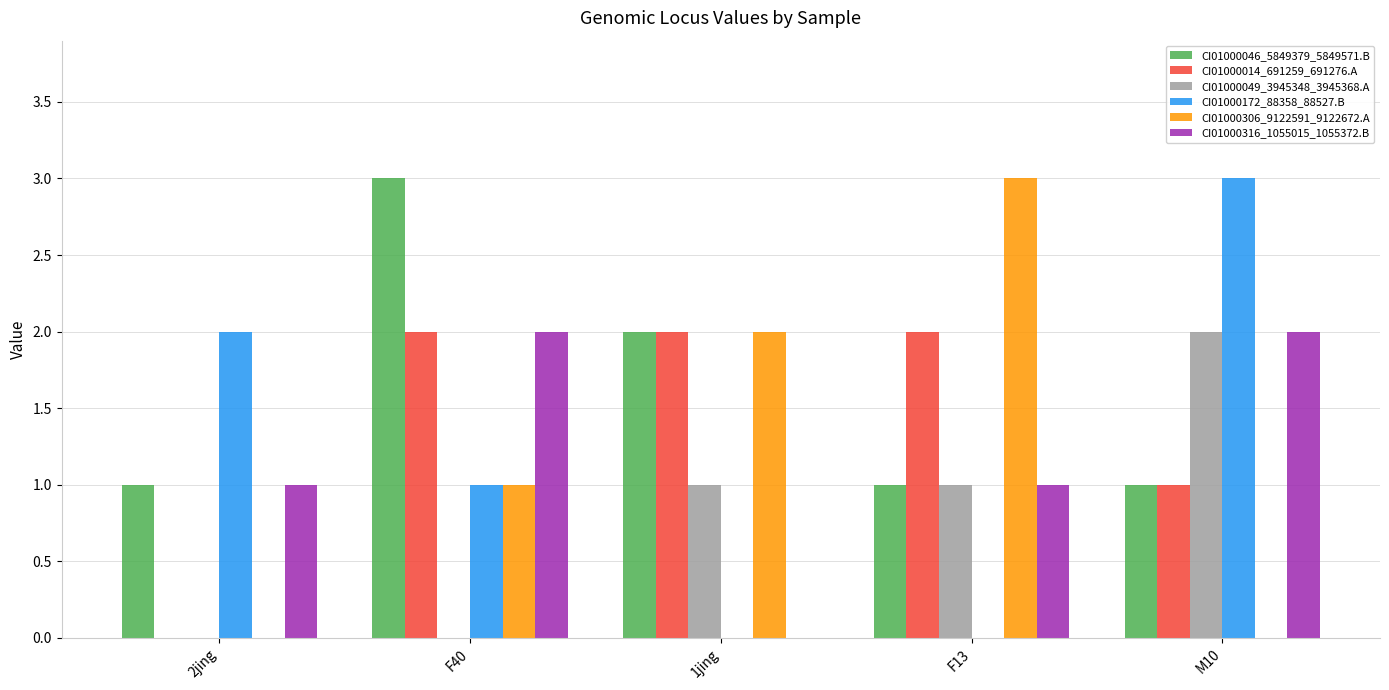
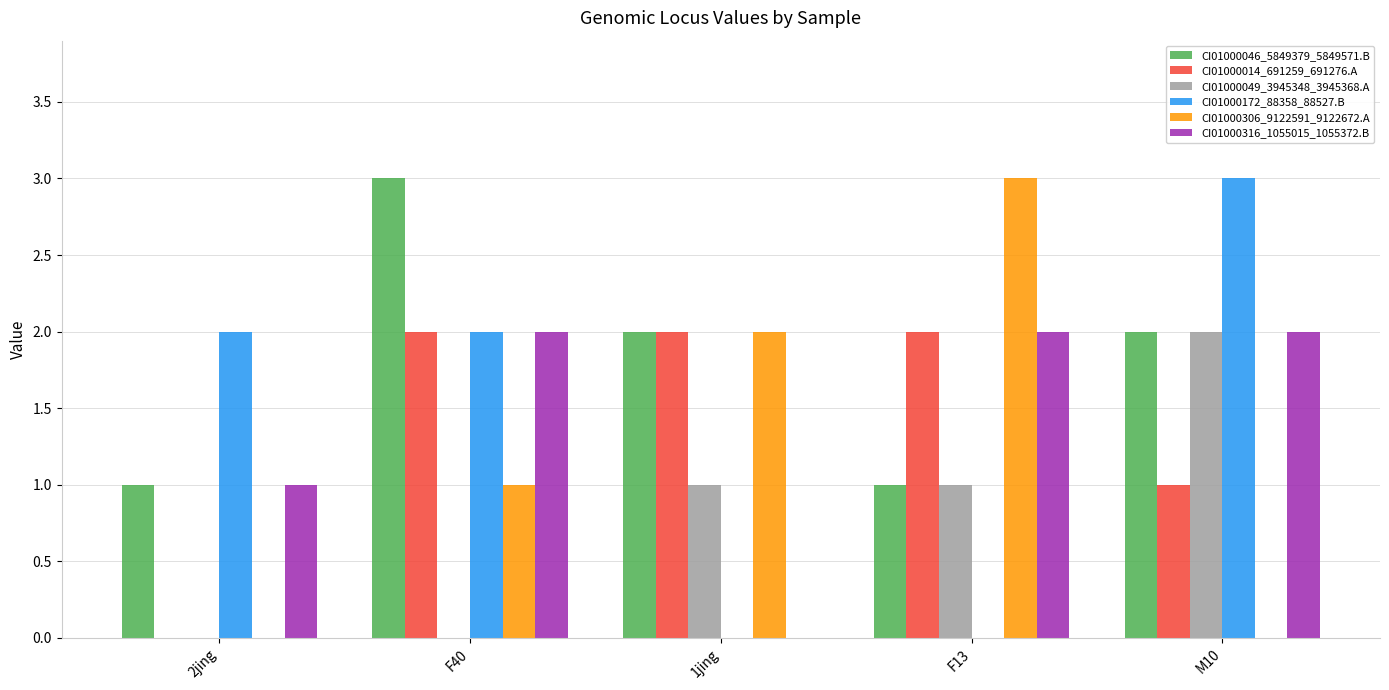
CI01000172_88358_88527.B, F40: 1 -> 2
CI01000316_1055015_1055372.B, F13: 1 -> 2
CI01000046_5849379_5849571.B, M10: 1 -> 2
